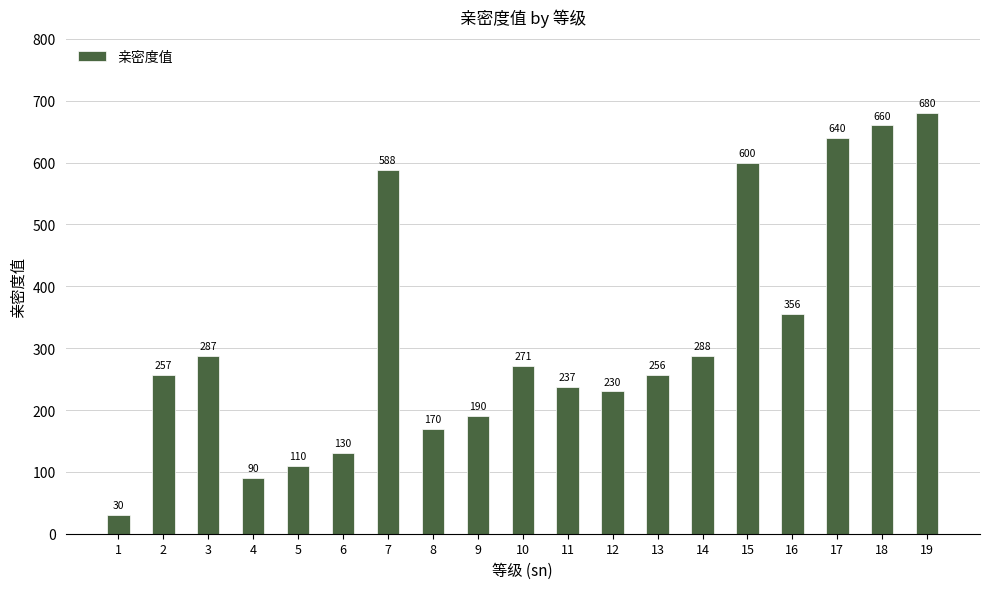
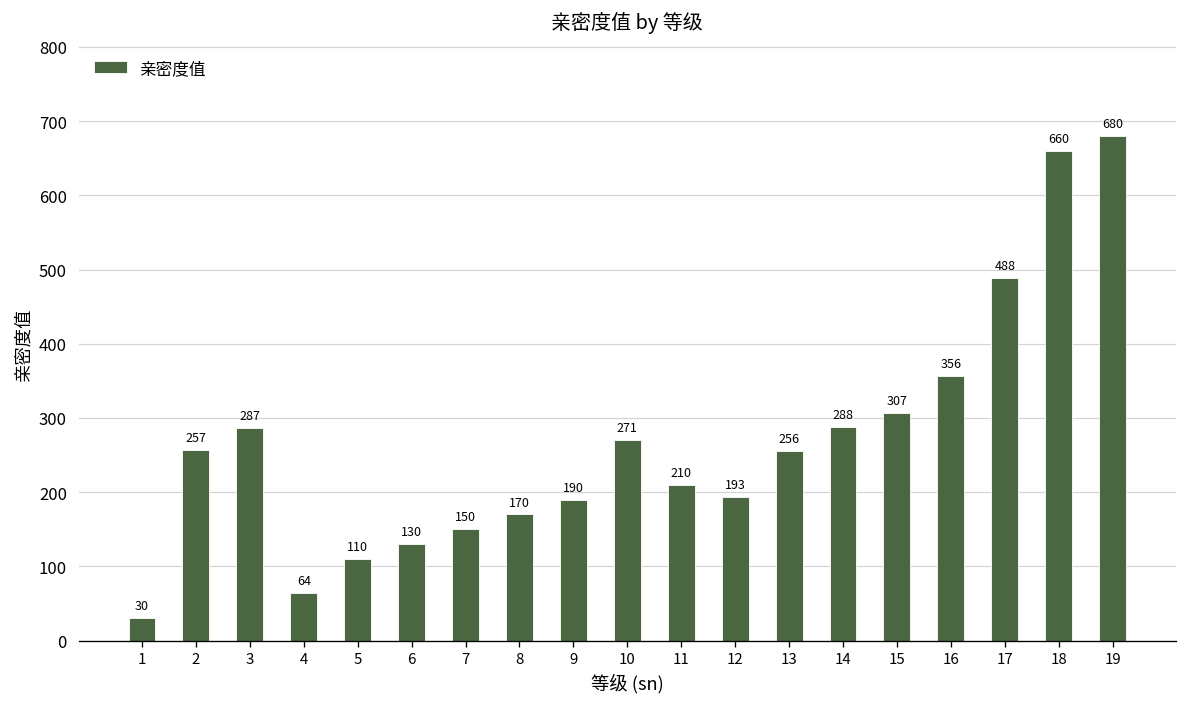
4: 90 -> 64
7: 588 -> 150
11: 237 -> 210
12: 230 -> 193
15: 600 -> 307
17: 640 -> 488
